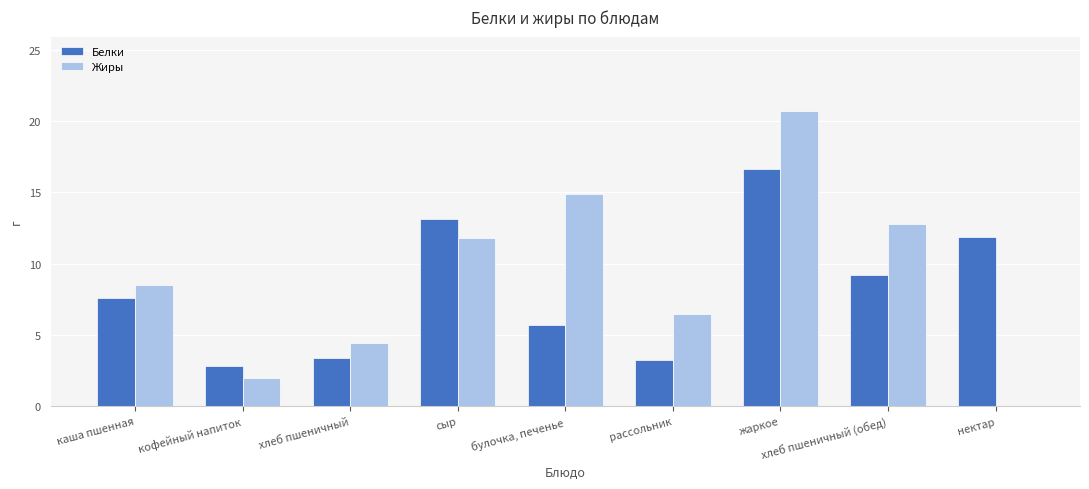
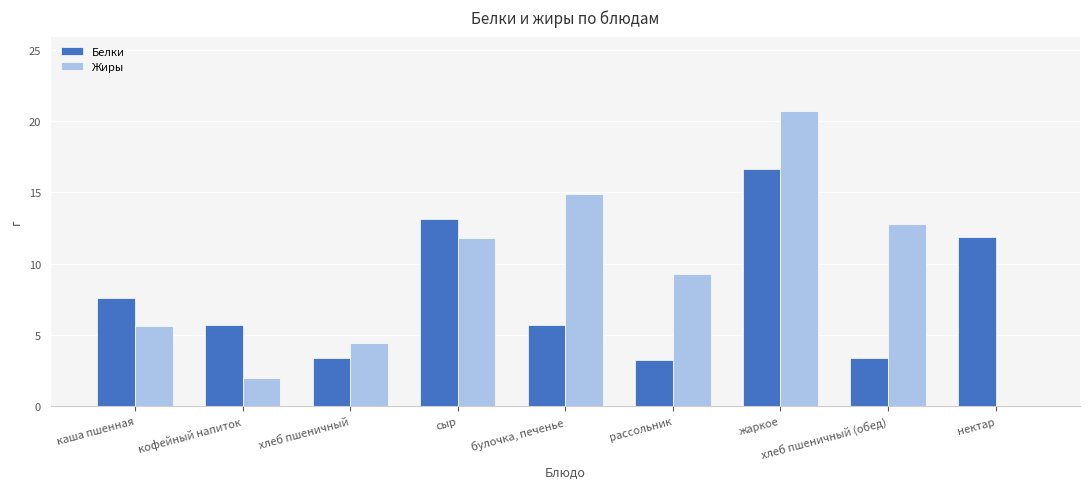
Жиры, каша пшенная: 8.5 -> 5.6
Белки, кофейный напиток: 2.8 -> 5.7
Жиры, рассольник: 6.5 -> 9.3
Белки, хлеб пшеничный (обед): 9.2 -> 3.4
